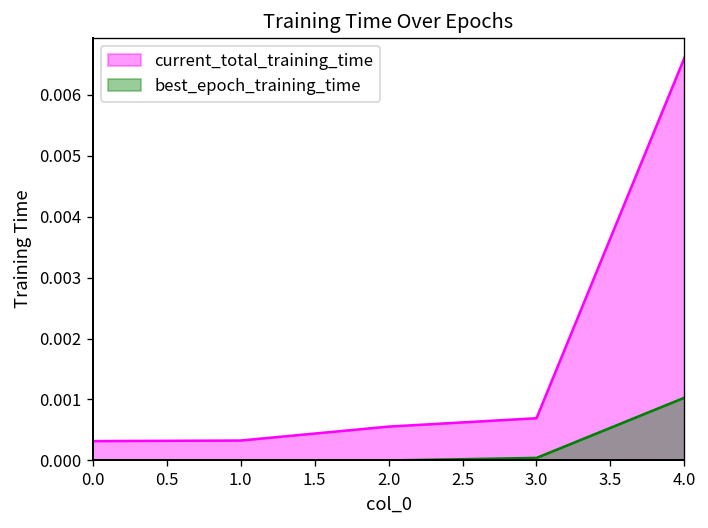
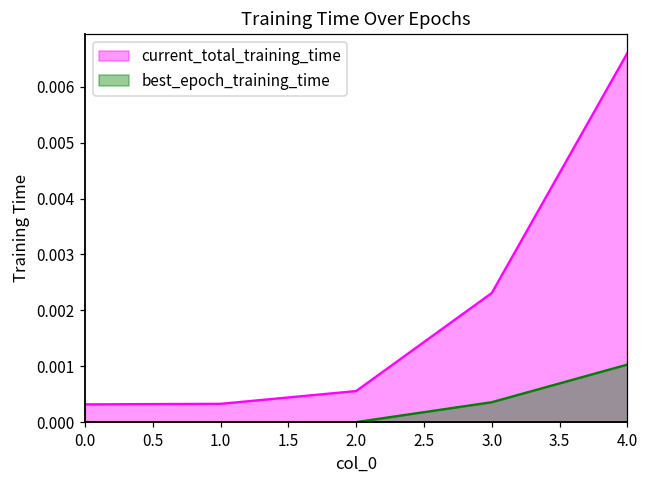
current_total_training_time, 3.0: 0.0007 -> 0.0023
best_epoch_training_time, 3.0: 0.0000 -> 0.0004
